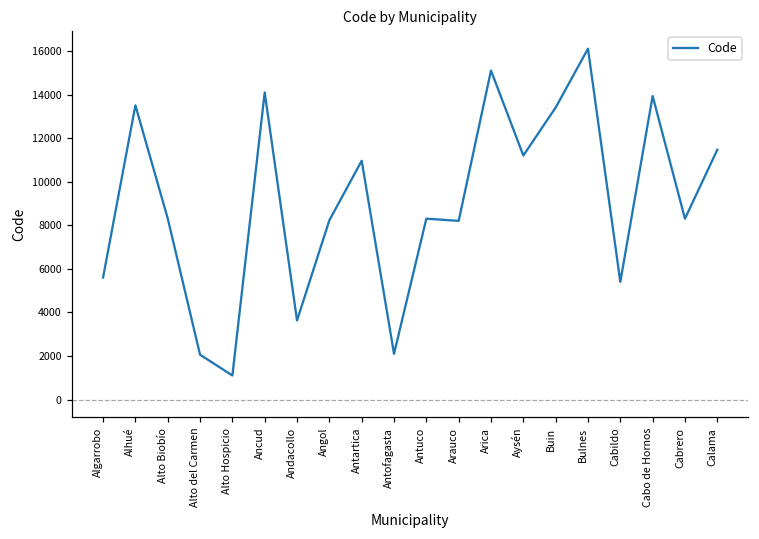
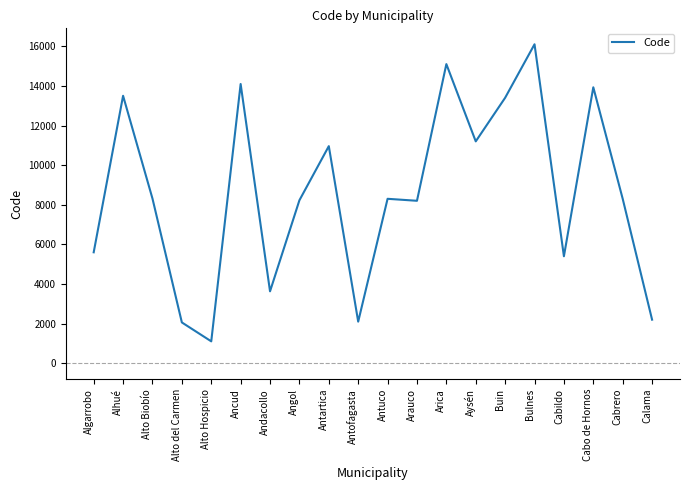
Calama: 11500 -> 2200
